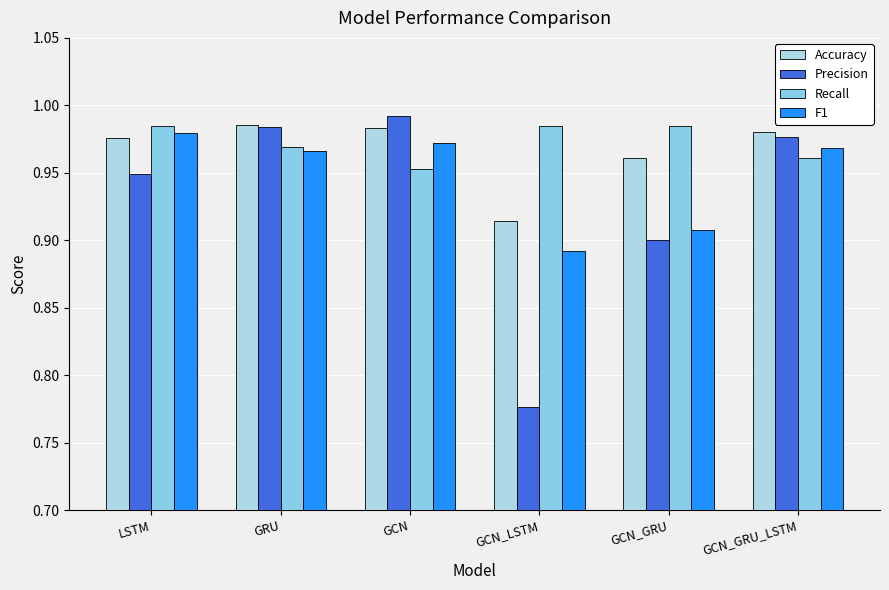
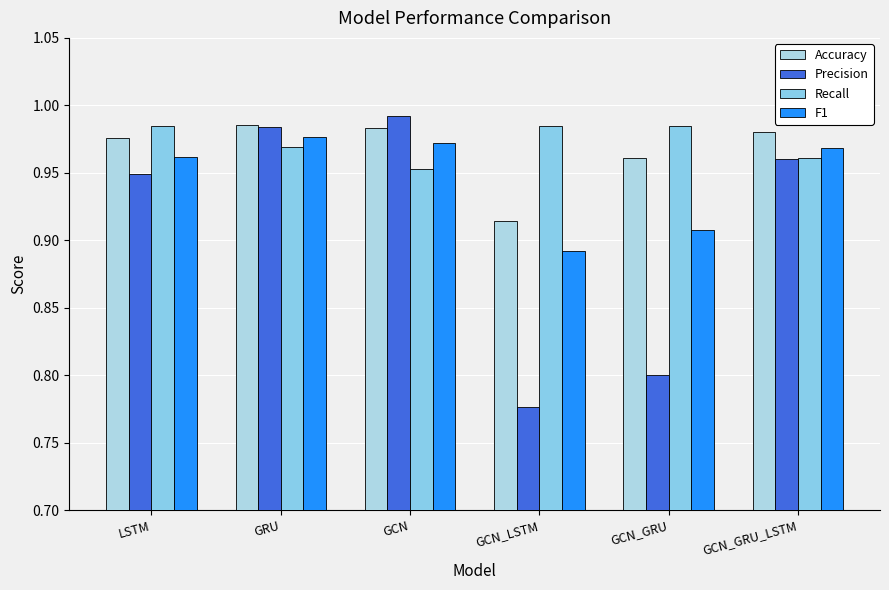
F1, LSTM: 0.980 -> 0.962
F1, GRU: 0.966 -> 0.976
Precision, GCN_GRU: 0.9 -> 0.8
Precision, GCN_GRU_LSTM: 0.976 -> 0.961
